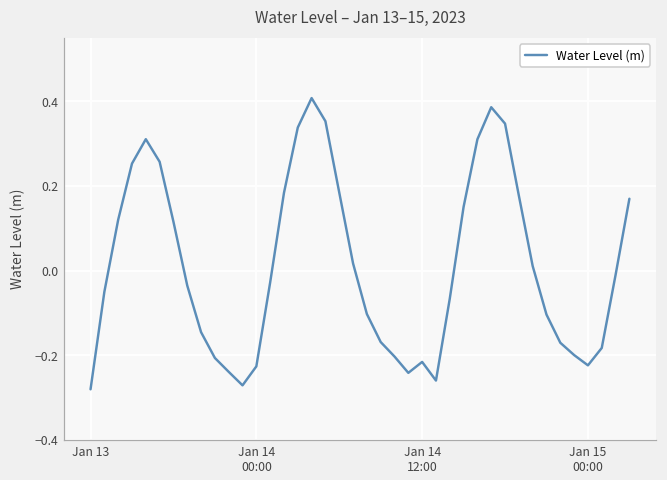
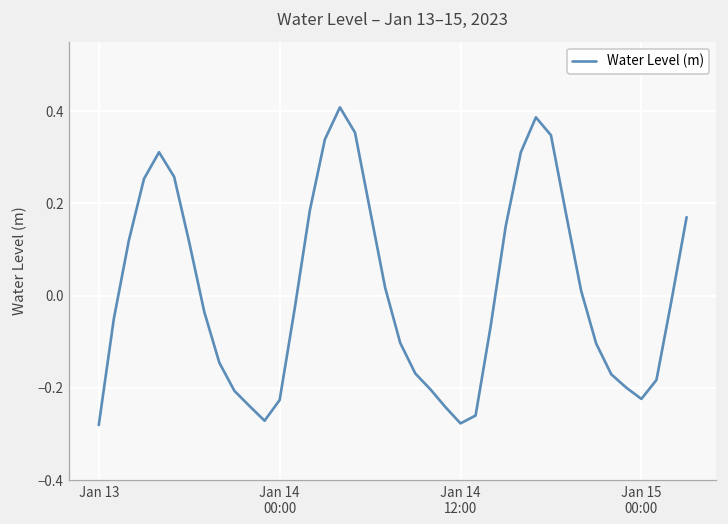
Jan 14 12:00: -0.22 -> -0.28
